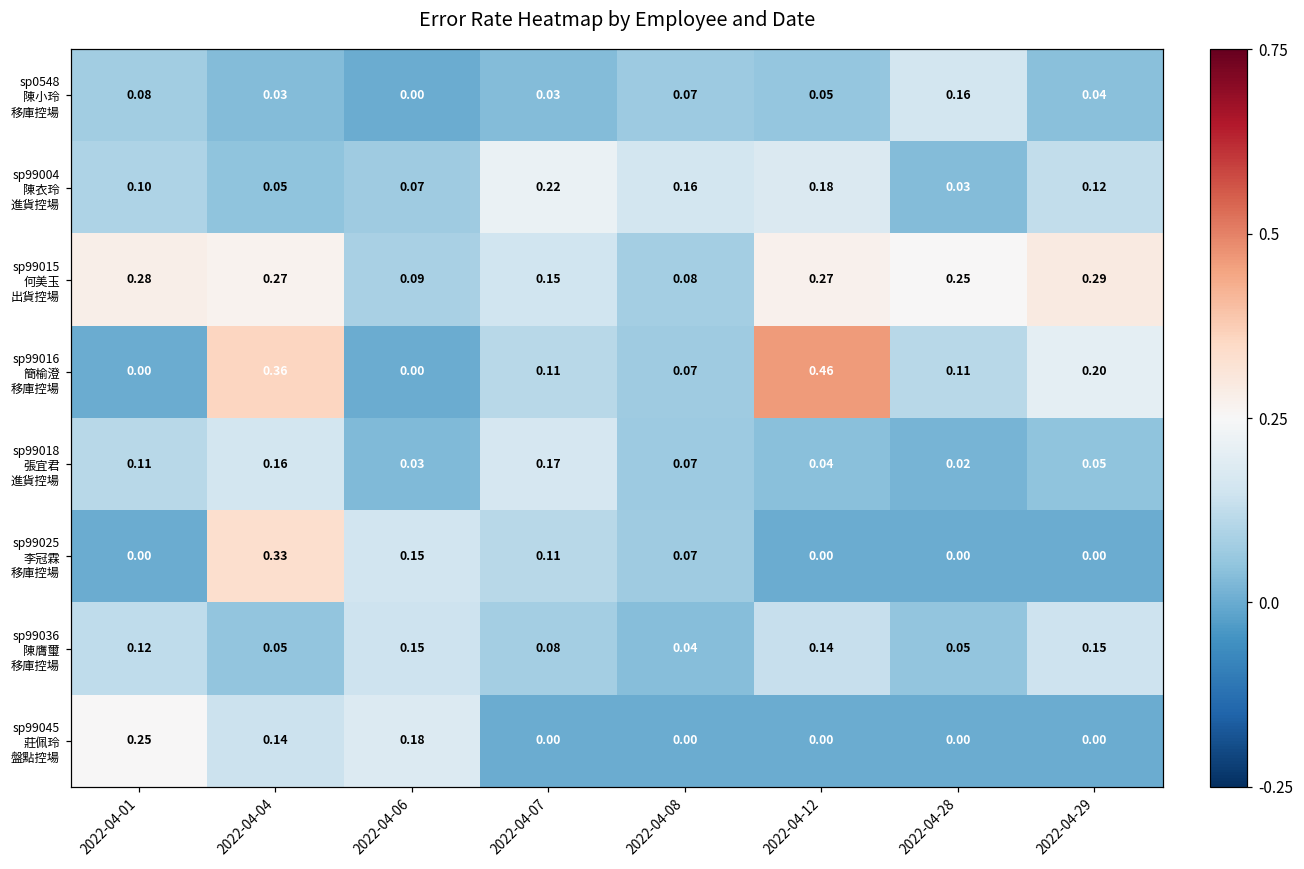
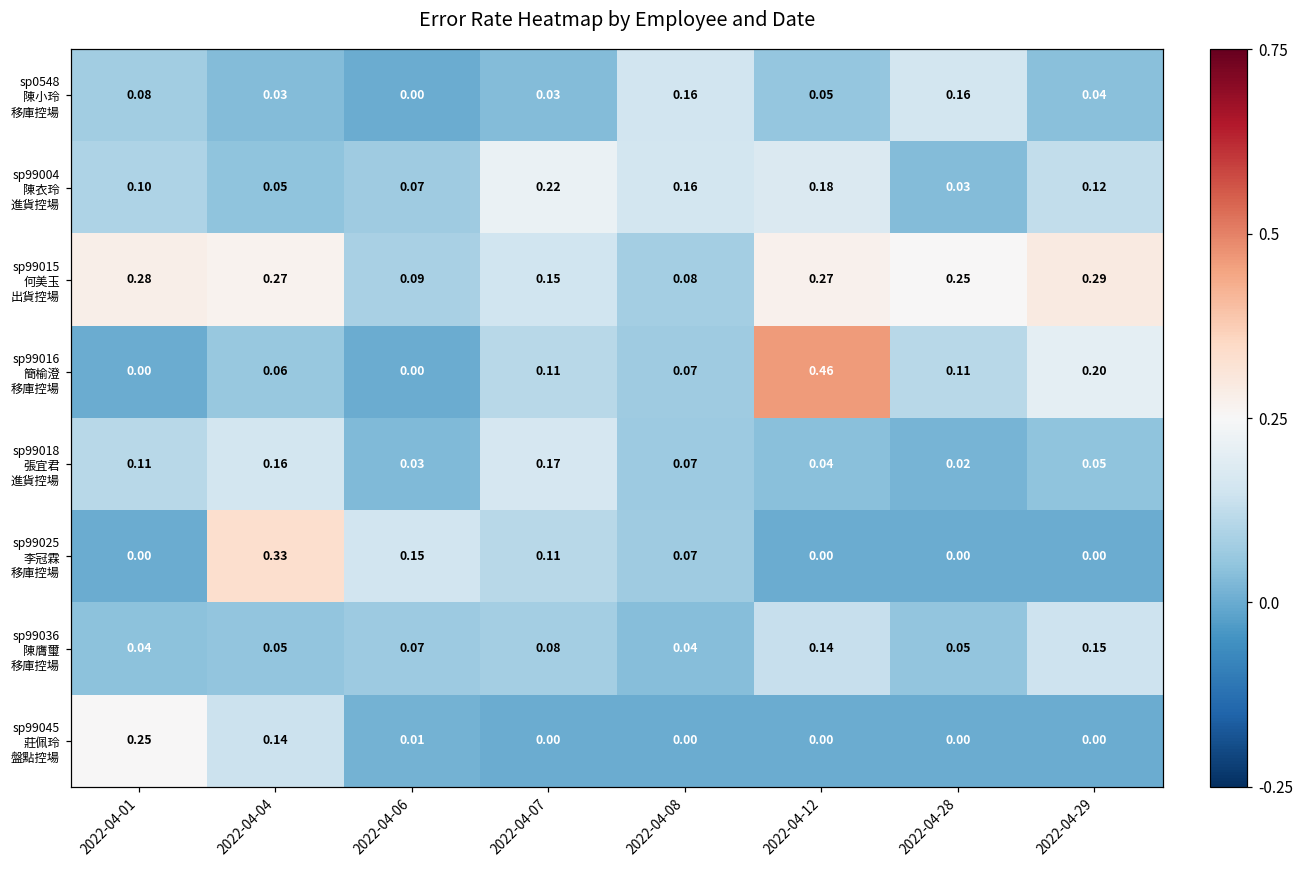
sp0548 陳小玲 移庫控場, 2022-04-08: 0.07 -> 0.16
sp99016 簡榆澄 移庫控場, 2022-04-04: 0.36 -> 0.06
sp99036 陳膺璽 移庫控場, 2022-04-01: 0.12 -> 0.04
sp99036 陳膺璽 移庫控場, 2022-04-06: 0.15 -> 0.07
sp99045 莊佩玲 盤點控場, 2022-04-06: 0.18 -> 0.01
